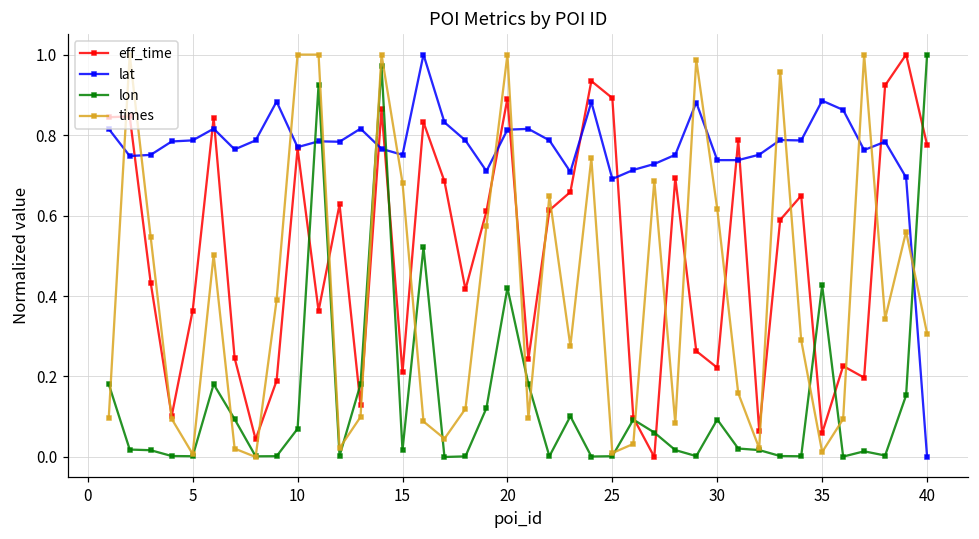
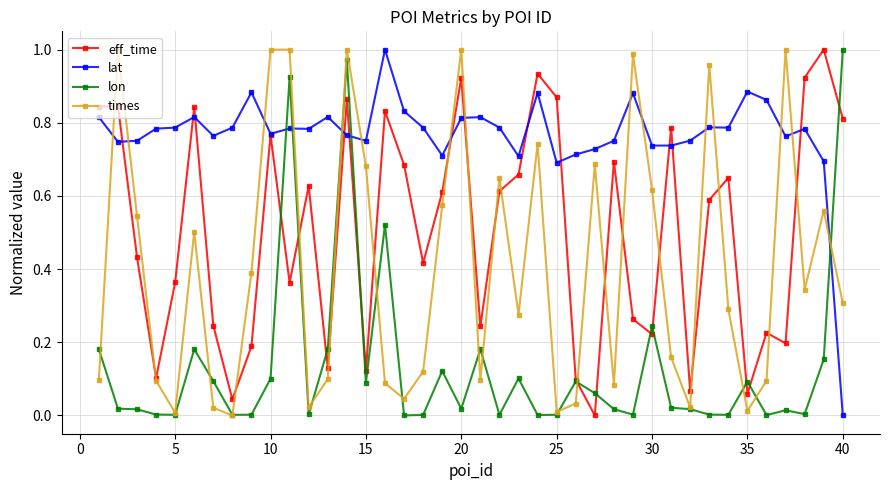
lon, 10: 0.07 -> 0.10
eff_time, 15: 0.21 -> 0.12
lon, 15: 0.02 -> 0.09
eff_time, 20: 0.89 -> 0.92
lon, 20: 0.42 -> 0.02
eff_time, 25: 0.89 -> 0.87
lon, 30: 0.09 -> 0.24
lon, 35: 0.43 -> 0.09
eff_time, 40: 0.78 -> 0.81
